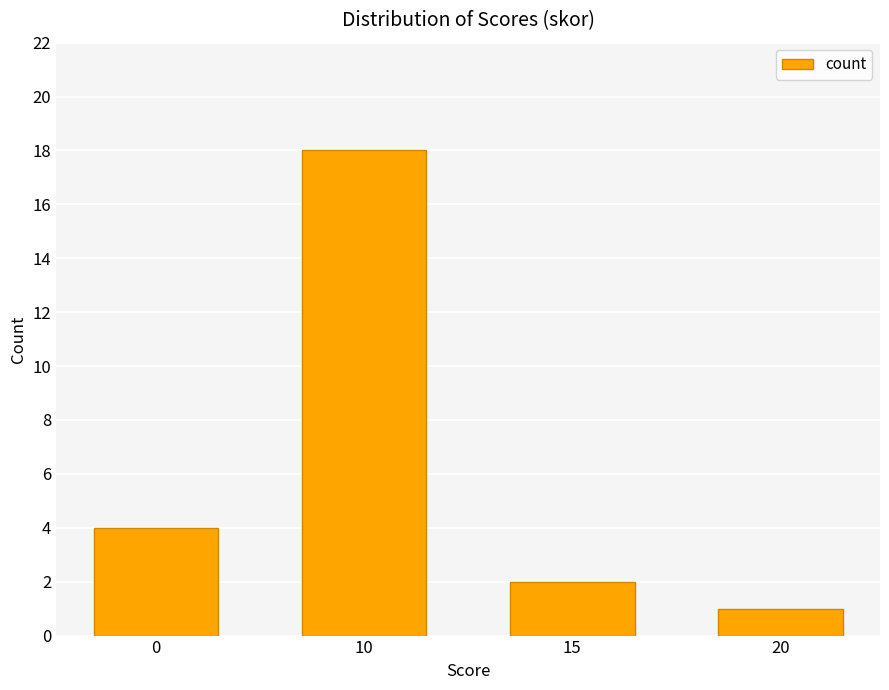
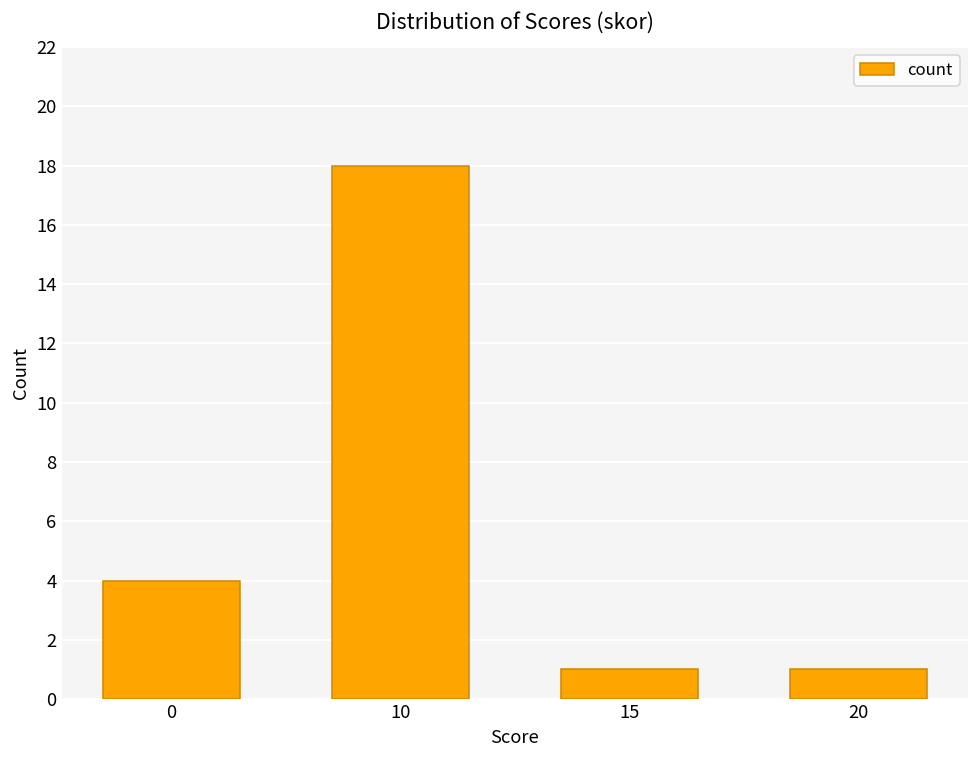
15: 2 -> 1
